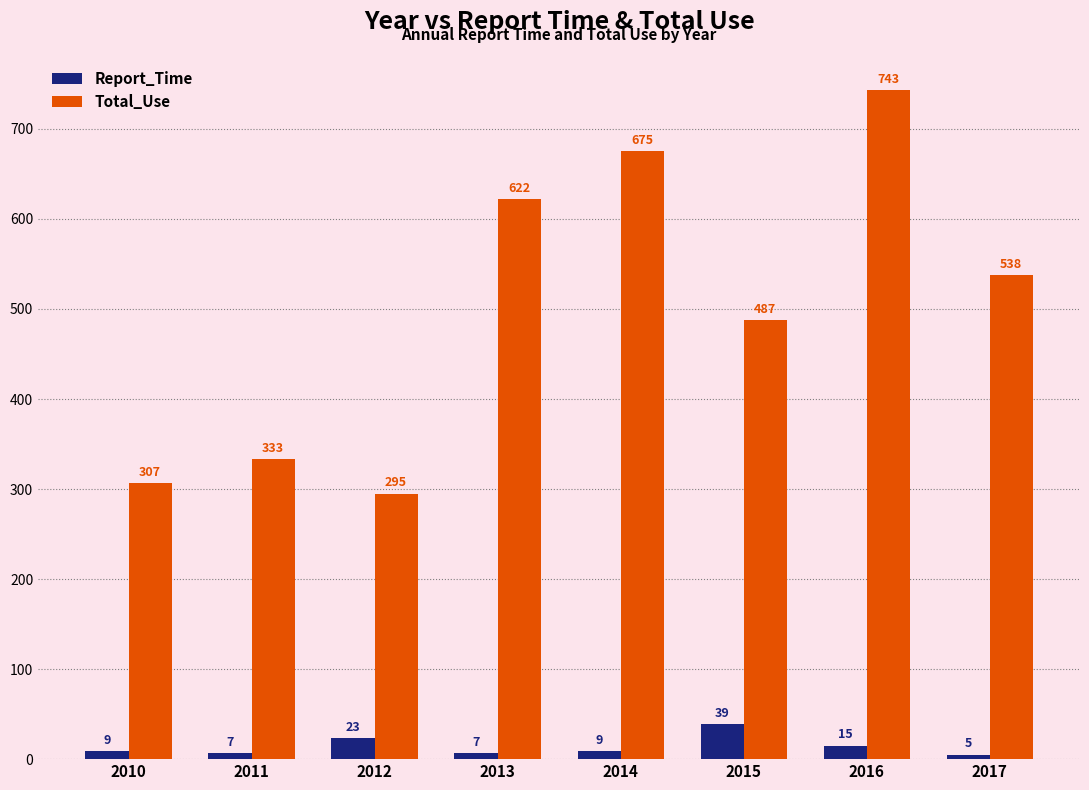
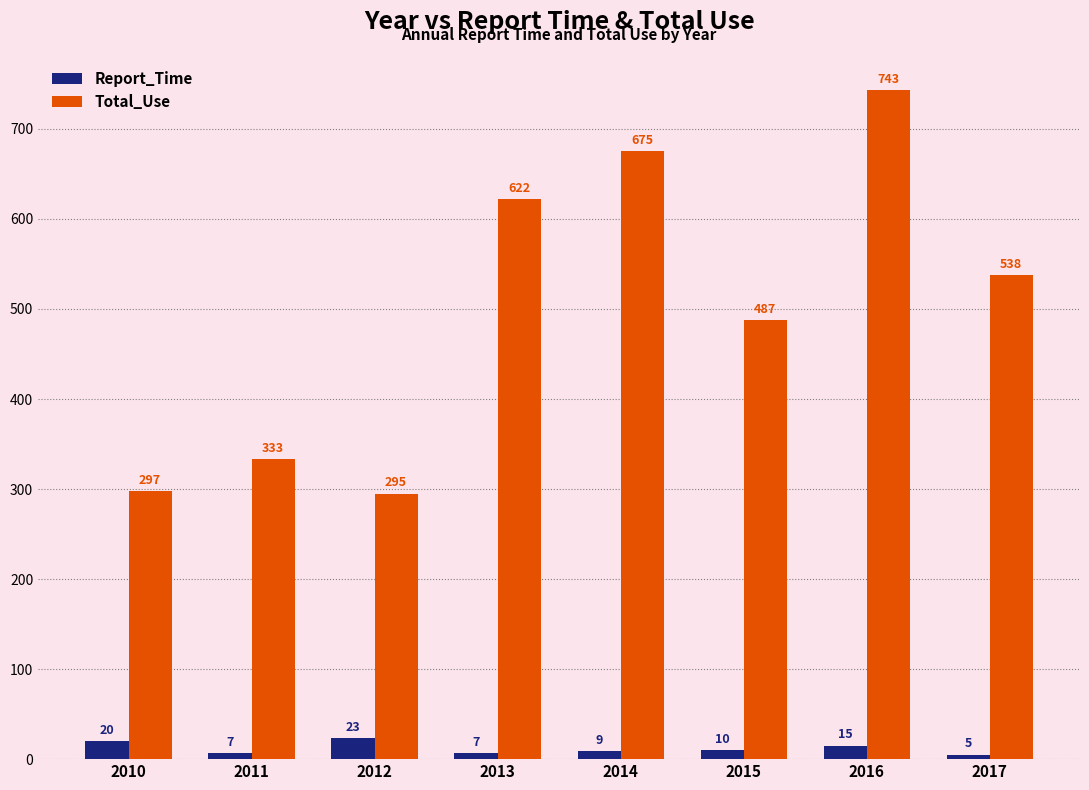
Report_Time, 2010: 9 -> 20
Total_Use, 2010: 307 -> 297
Report_Time, 2015: 39 -> 10
